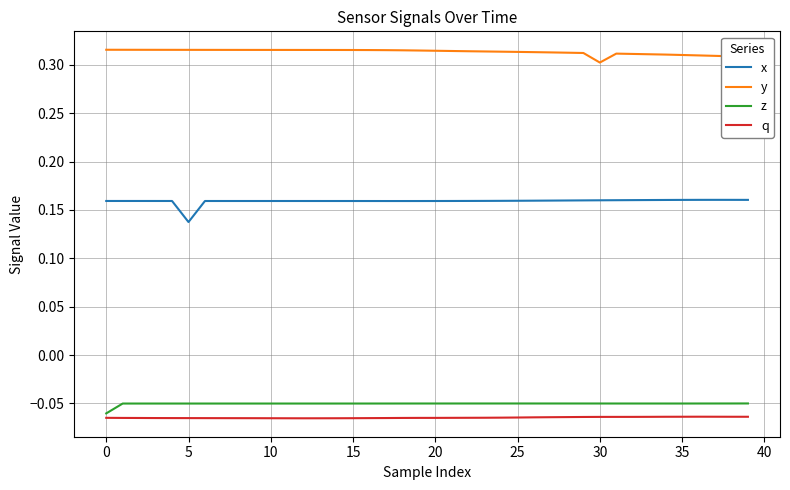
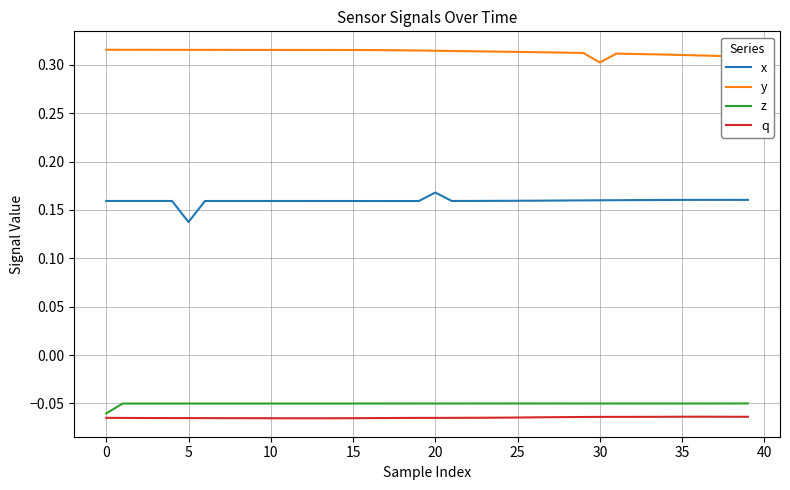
x, 20: 0.16 -> 0.17
